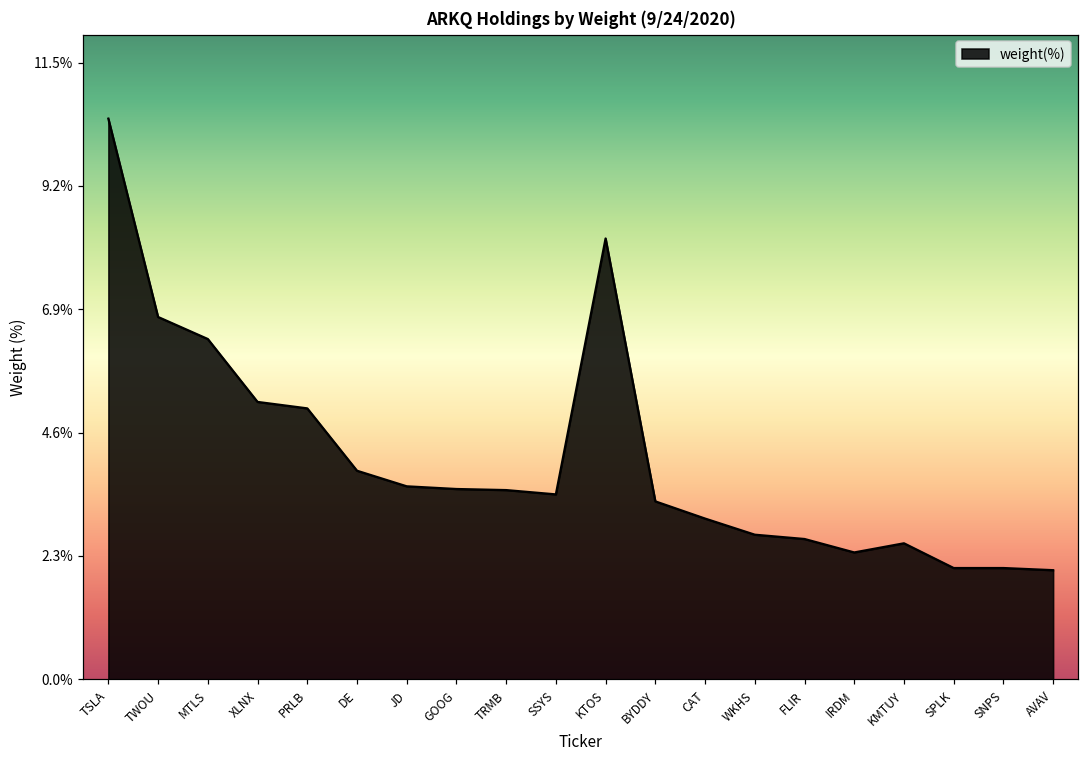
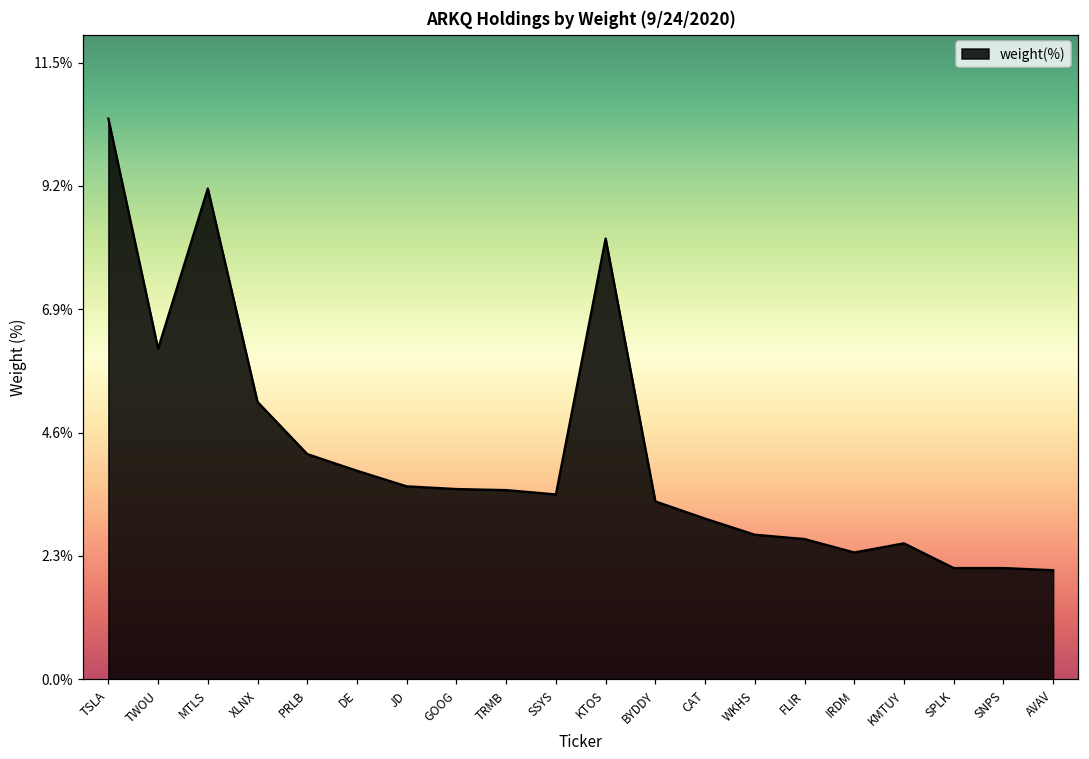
TWOU: 6.7% -> 6.2%
MTLS: 6.3% -> 9.1%
PRLB: 5.0% -> 4.2%
